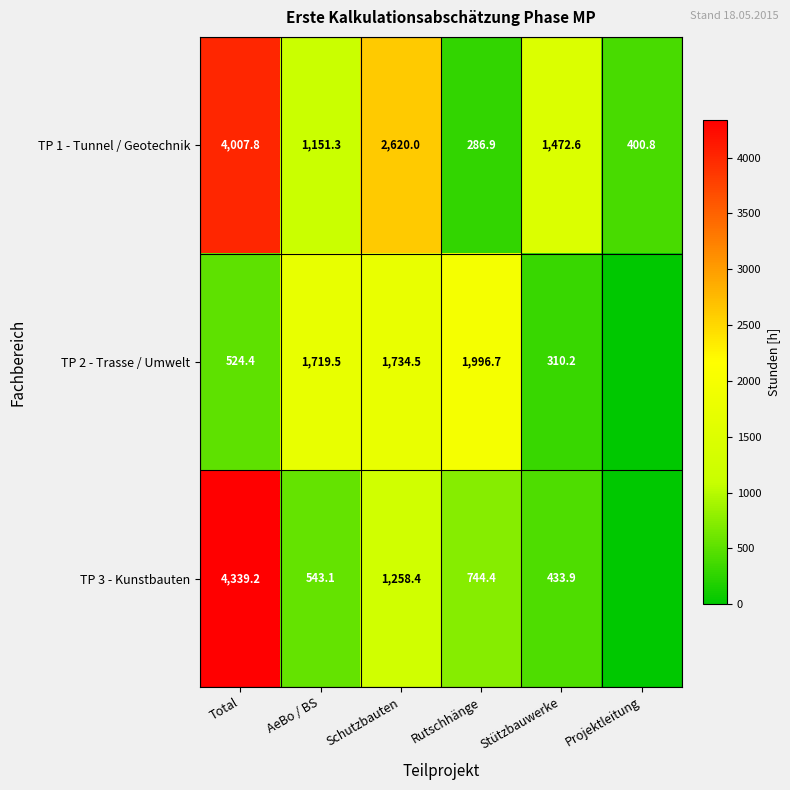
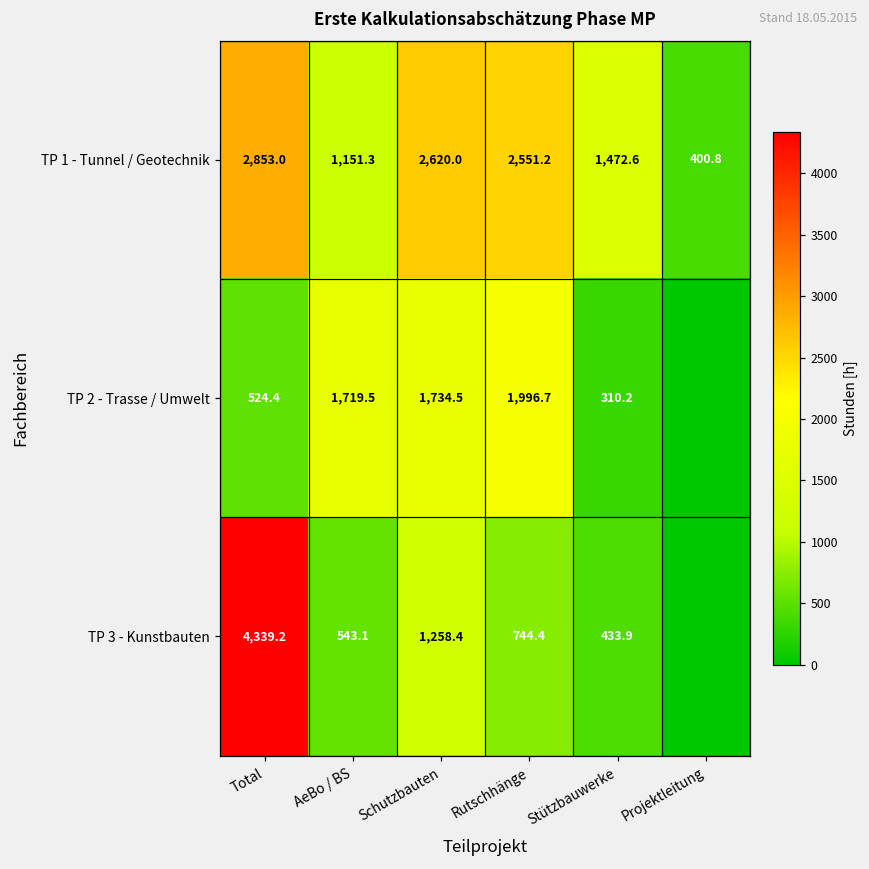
TP 1 - Tunnel / Geotechnik, Total: 4,007.8 -> 2,853.0
TP 1 - Tunnel / Geotechnik, Rutschhänge: 286.9 -> 2,551.2
